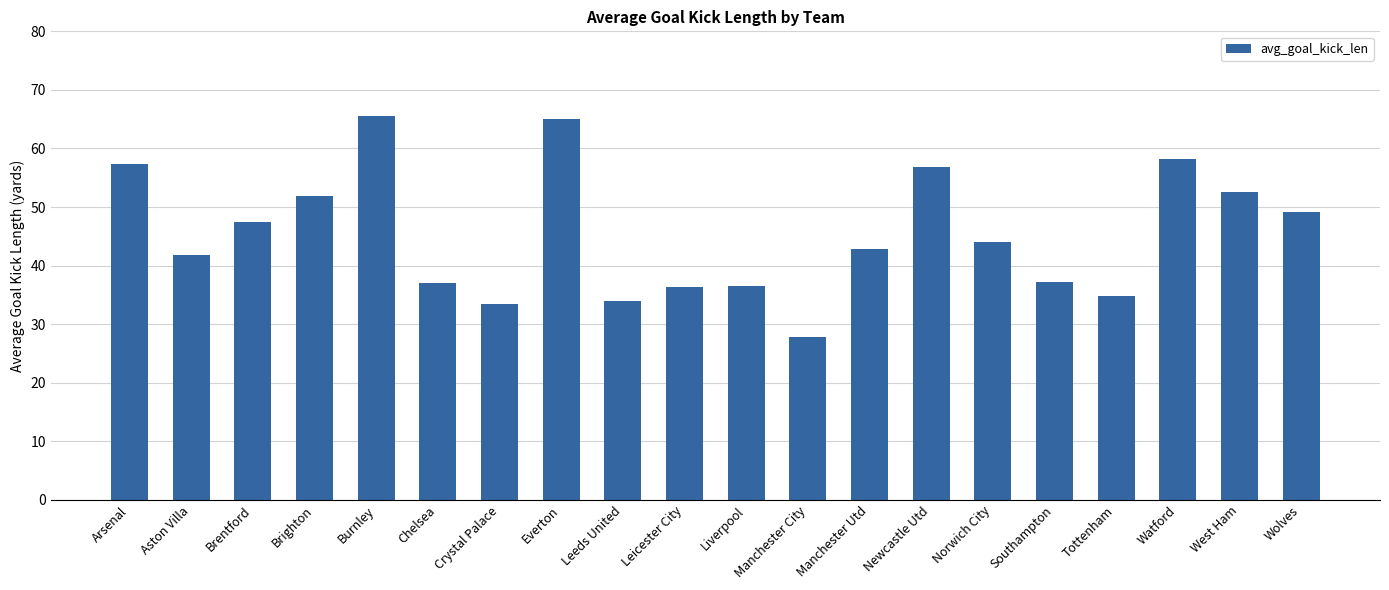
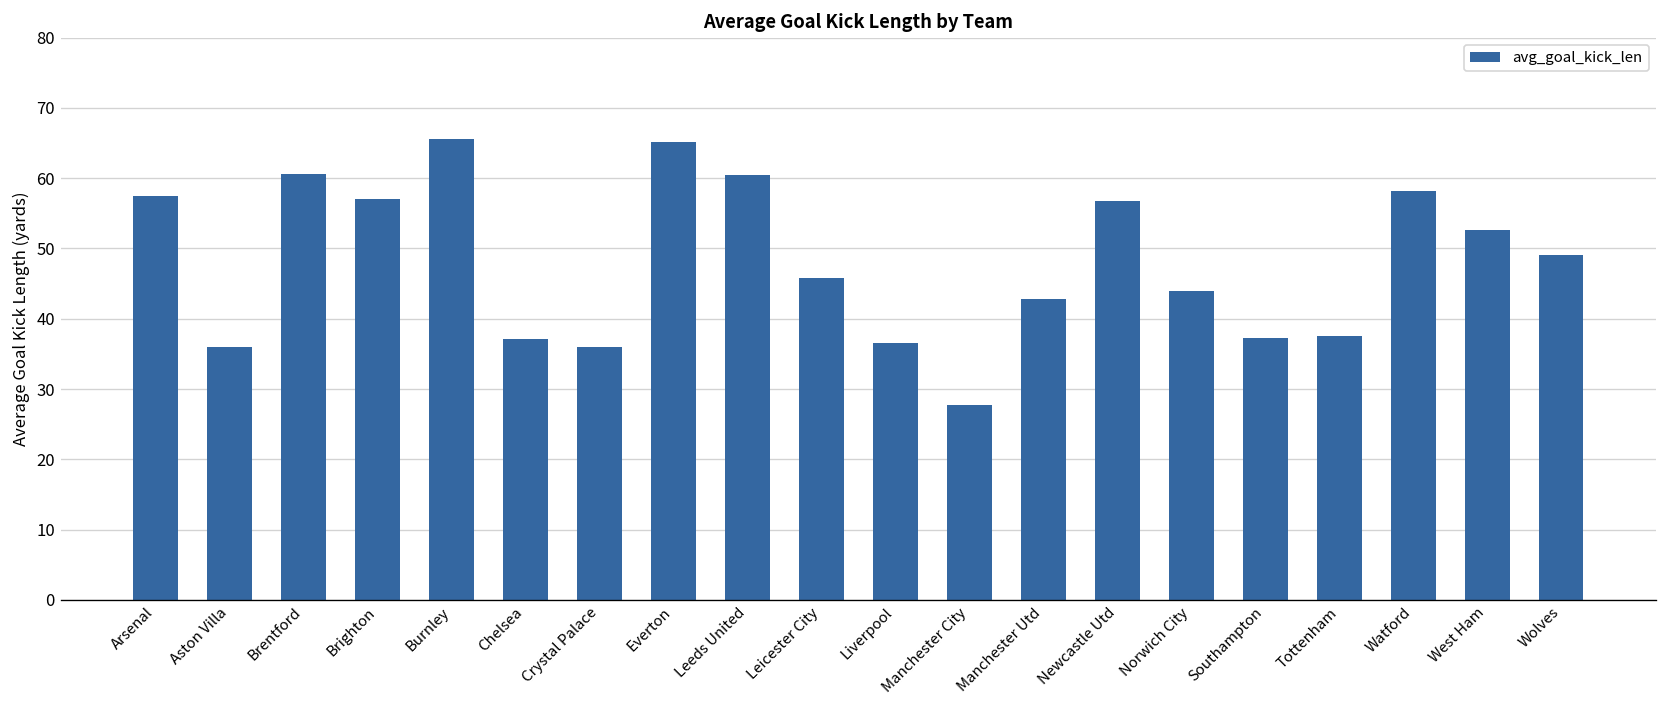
Aston Villa: 42 -> 36
Brentford: 47 -> 61
Brighton: 52 -> 57
Crystal Palace: 33 -> 36
Leeds United: 34 -> 61
Leicester City: 36 -> 46
Tottenham: 35 -> 38
